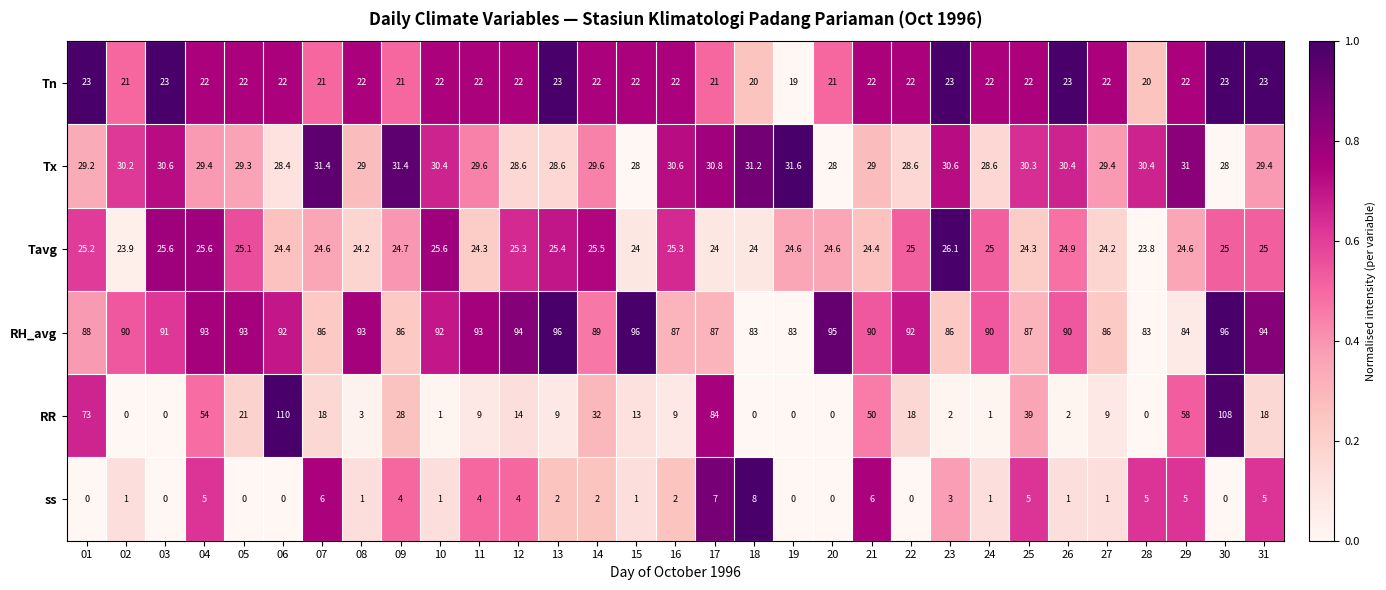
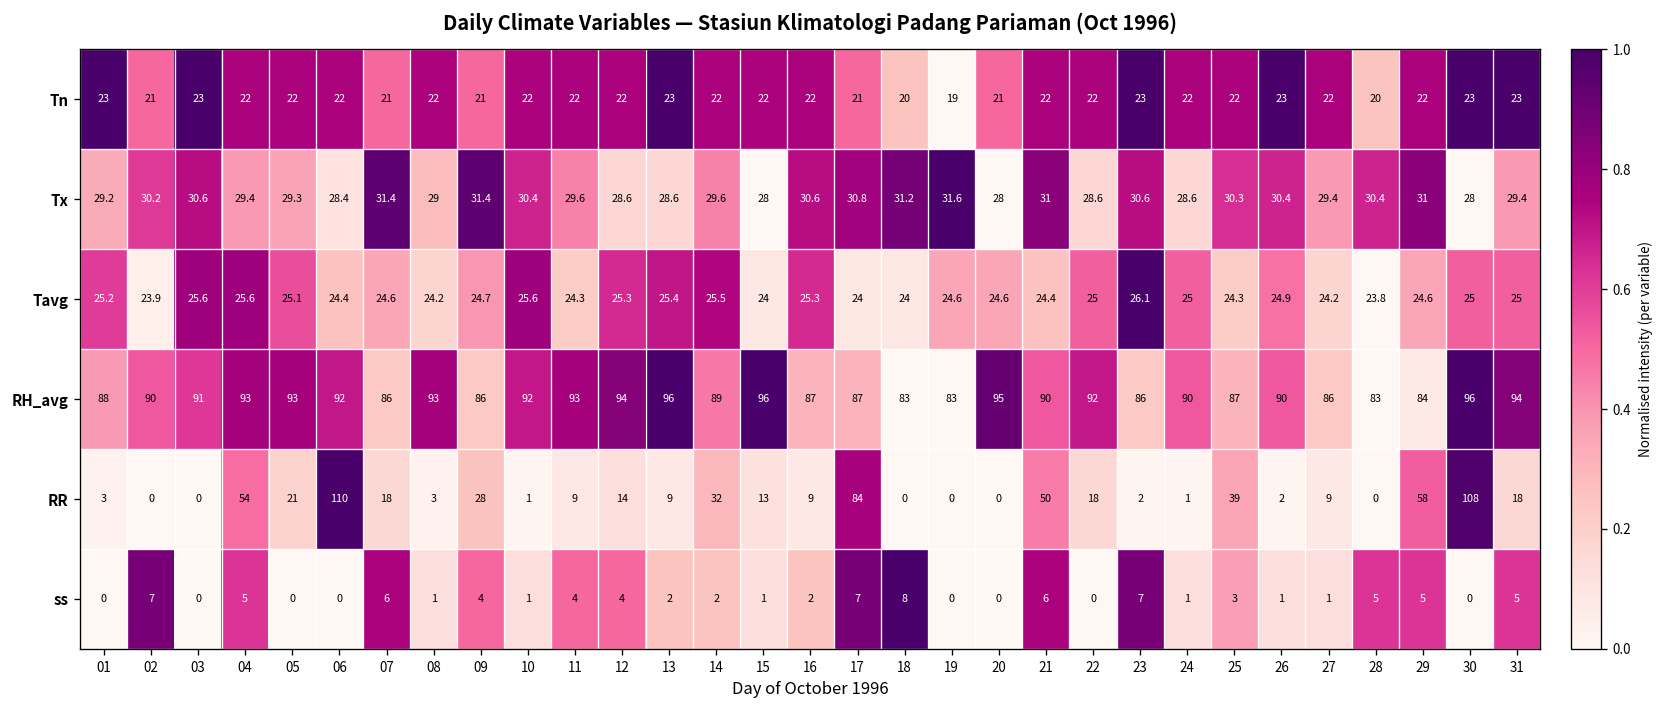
Tx, 21: 29 -> 31
RR, 01: 73 -> 3
ss, 02: 1 -> 7
ss, 23: 3 -> 7
ss, 25: 5 -> 3
